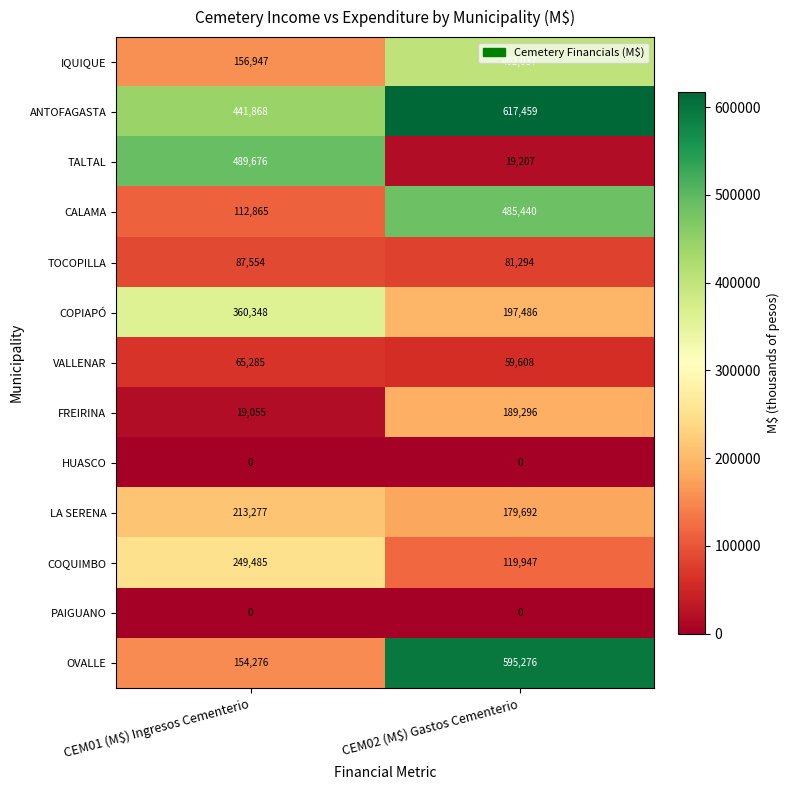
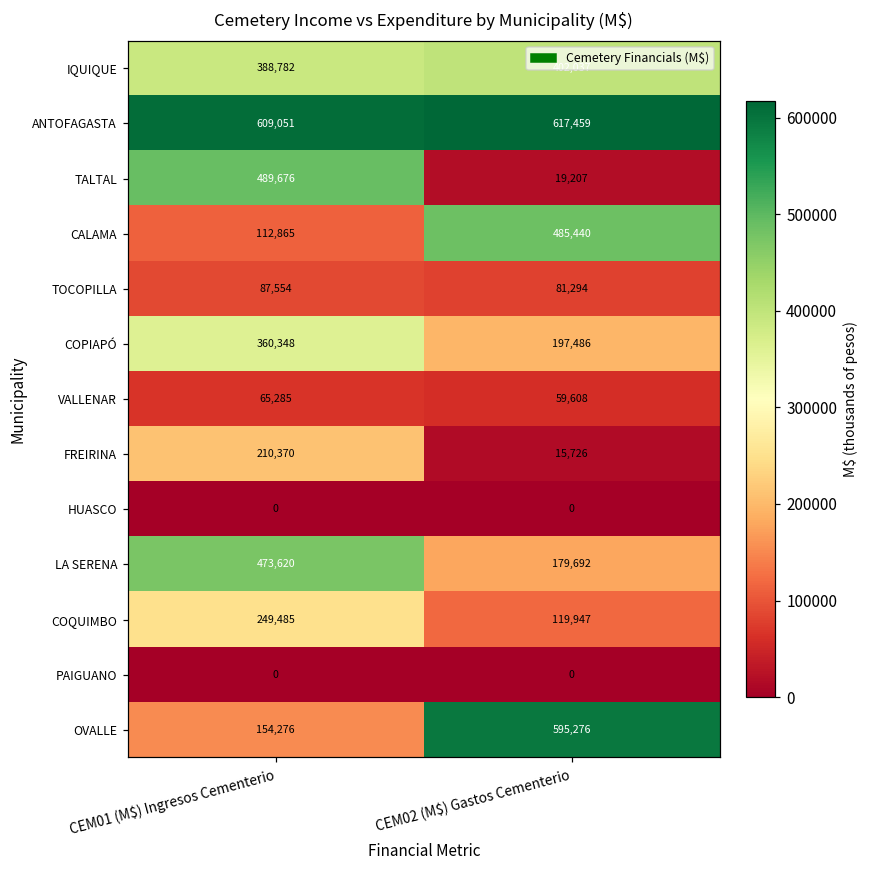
IQUIQUE, CEM01 (M$) Ingresos Cementerio: 156,947 -> 388,782
ANTOFAGASTA, CEM01 (M$) Ingresos Cementerio: 441,868 -> 609,051
FREIRINA, CEM01 (M$) Ingresos Cementerio: 19,055 -> 210,370
FREIRINA, CEM02 (M$) Gastos Cementerio: 189,296 -> 15,726
LA SERENA, CEM01 (M$) Ingresos Cementerio: 213,277 -> 473,620
